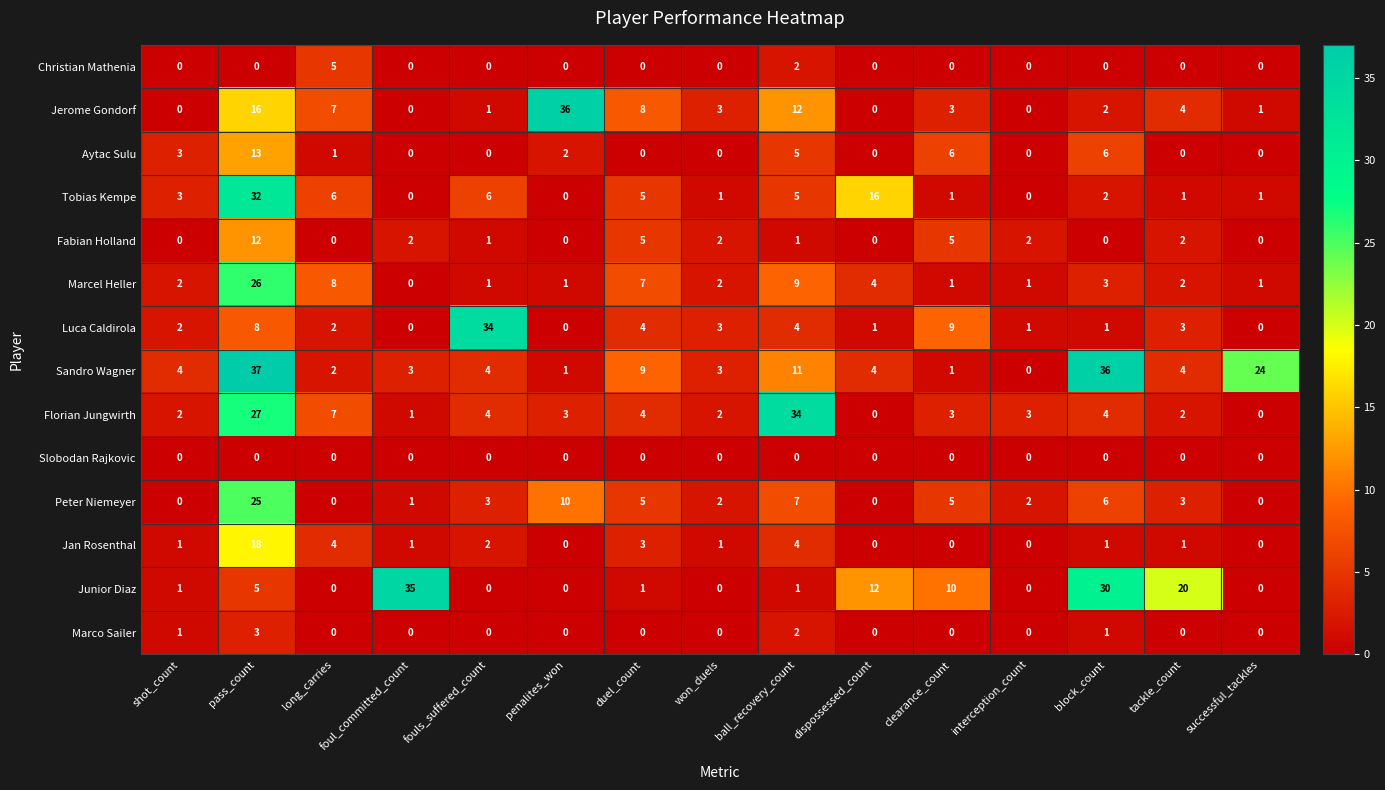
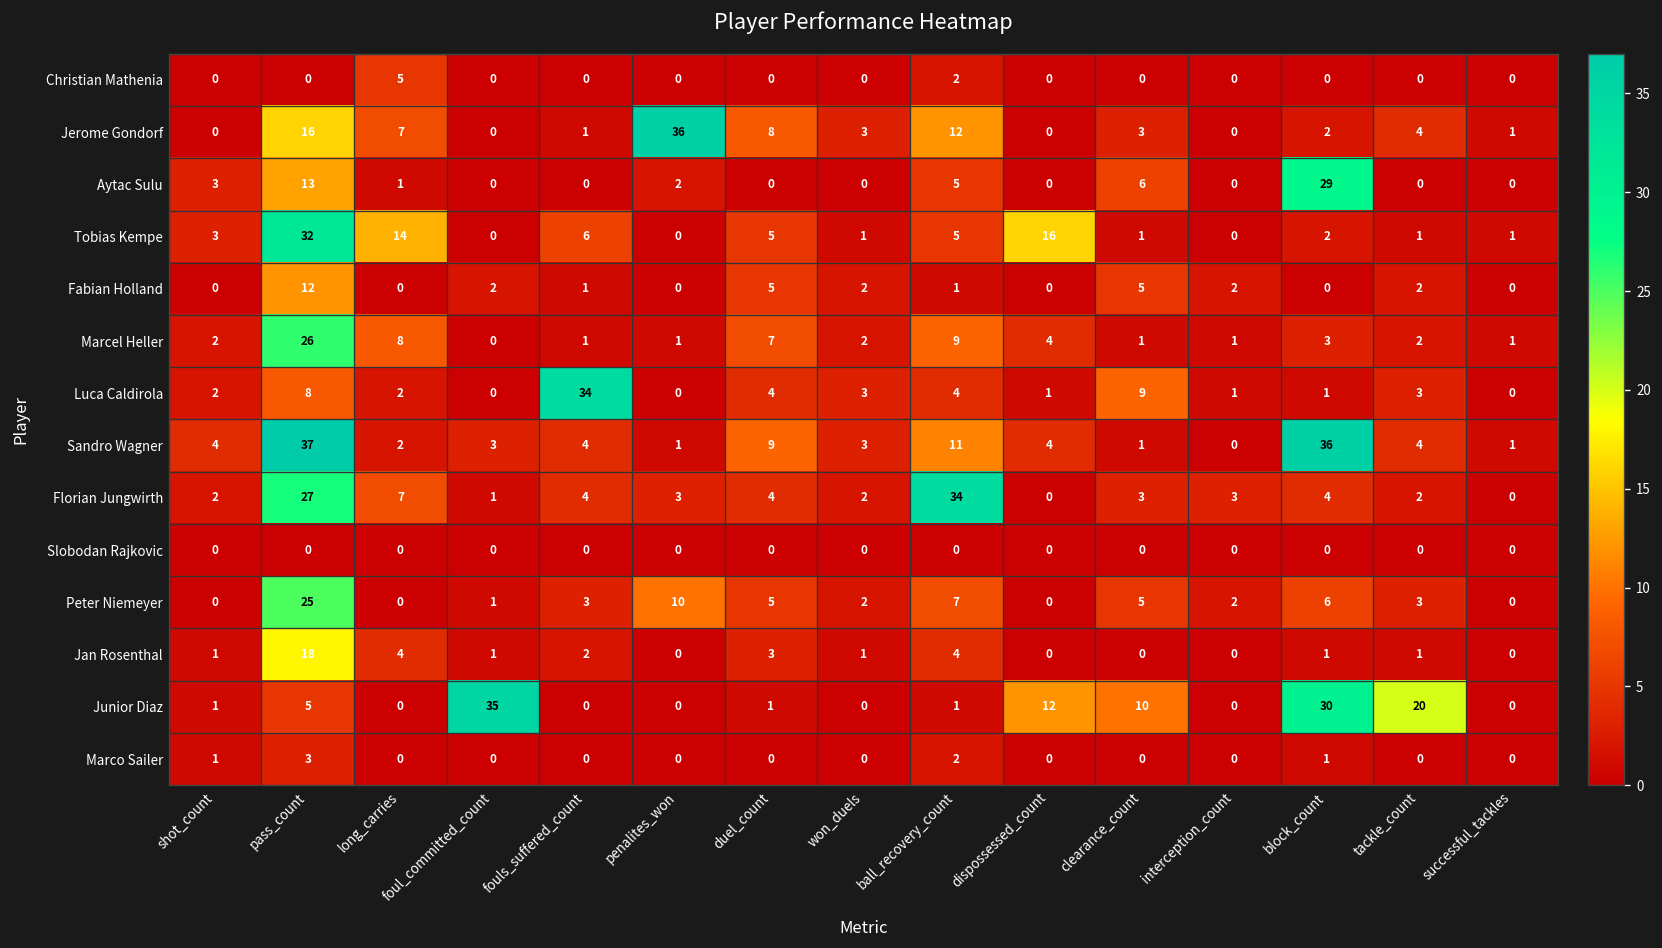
Aytac Sulu, block_count: 6 -> 29
Tobias Kempe, long_carries: 6 -> 14
Sandro Wagner, successful_tackles: 24 -> 1
